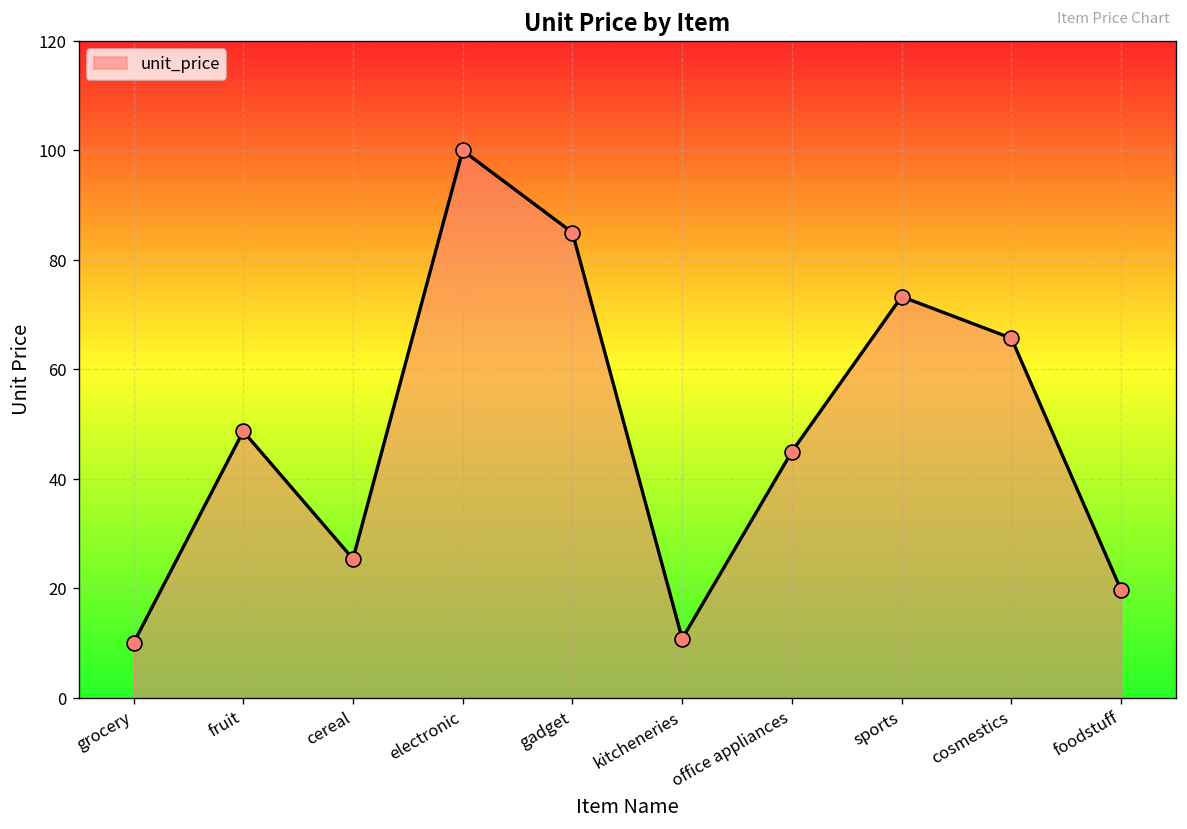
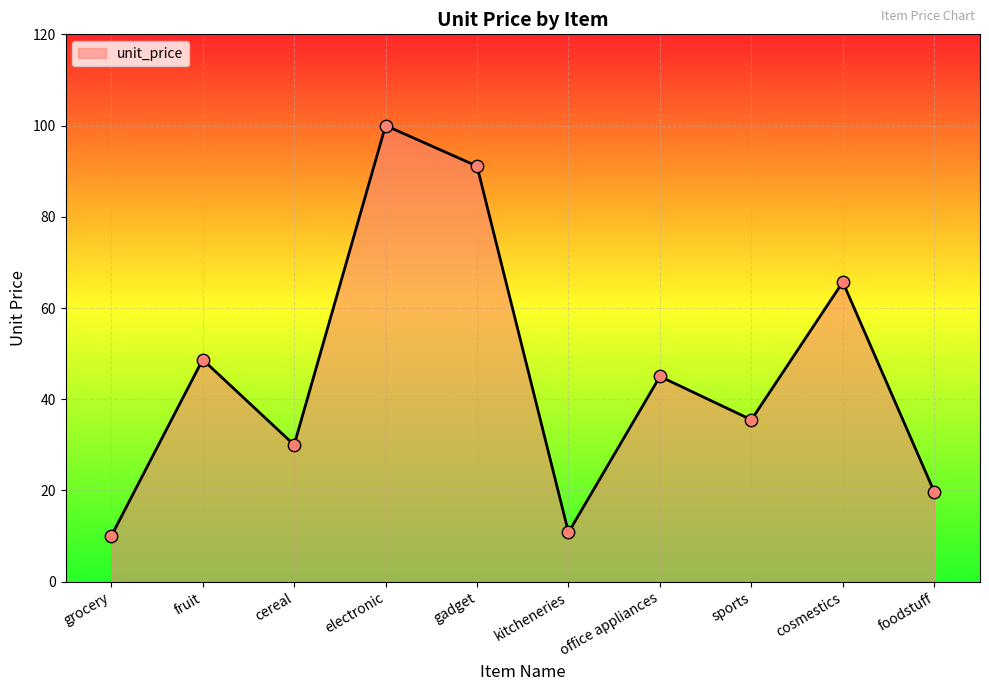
cereal: 25 -> 30
gadget: 85 -> 91
sports: 73 -> 36
